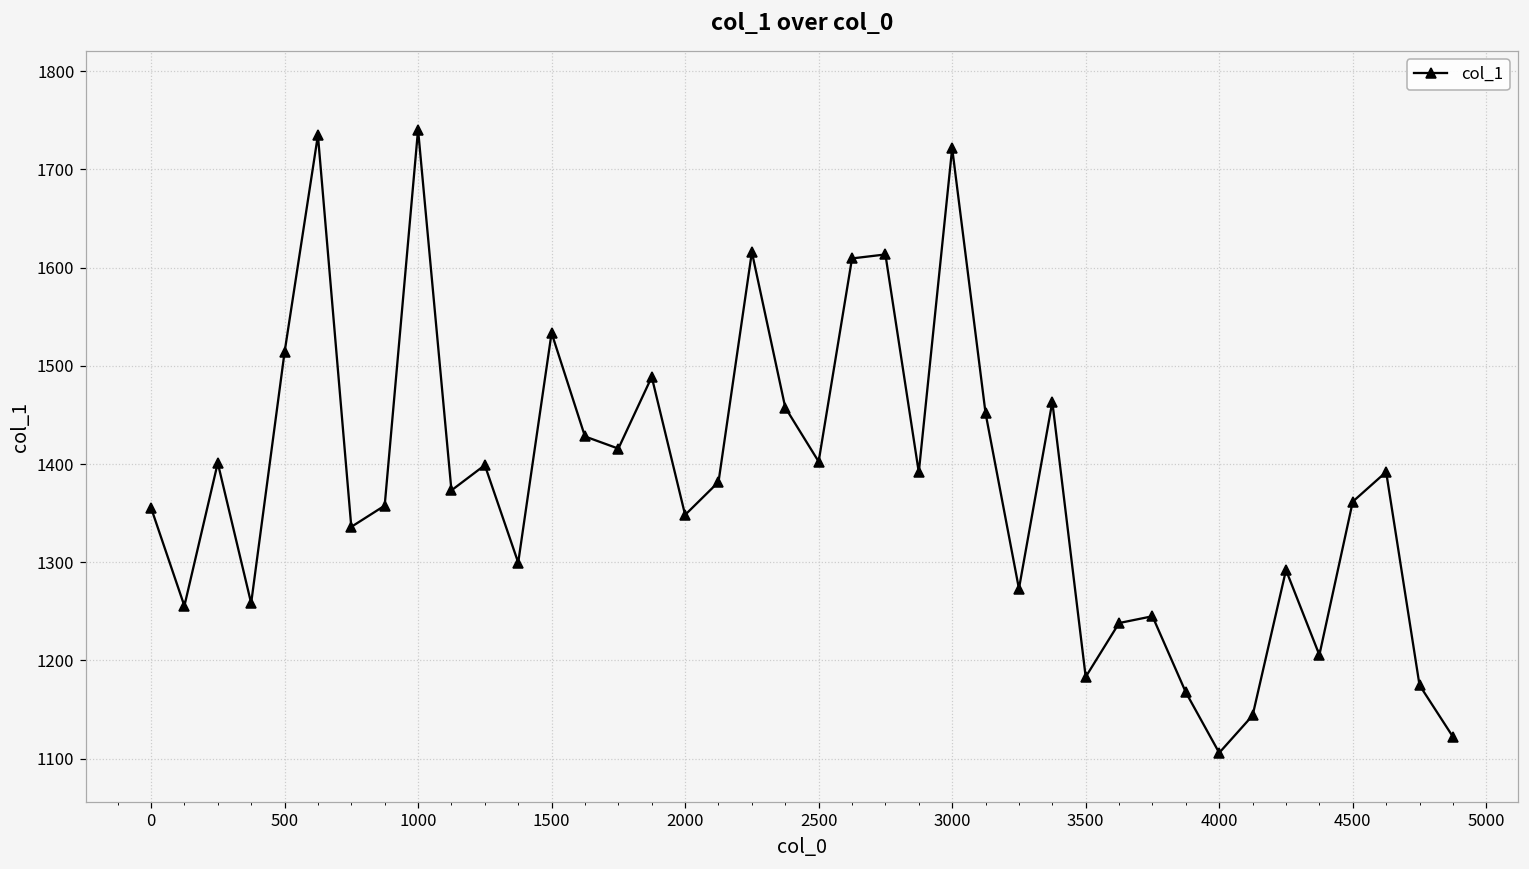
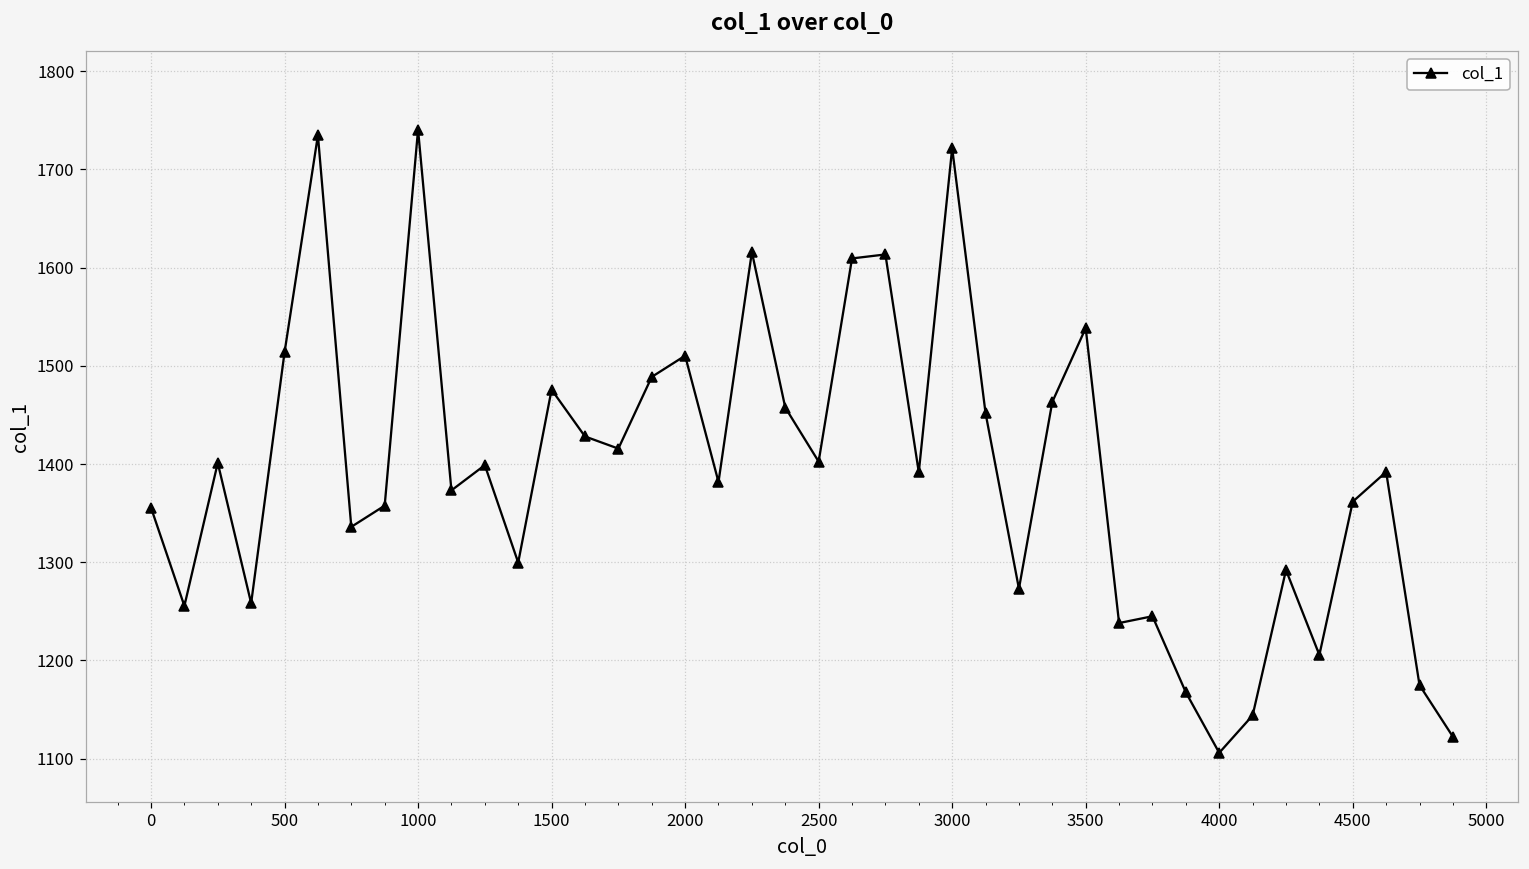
1500: 1530 -> 1480
2000: 1350 -> 1510
3500: 1180 -> 1540
